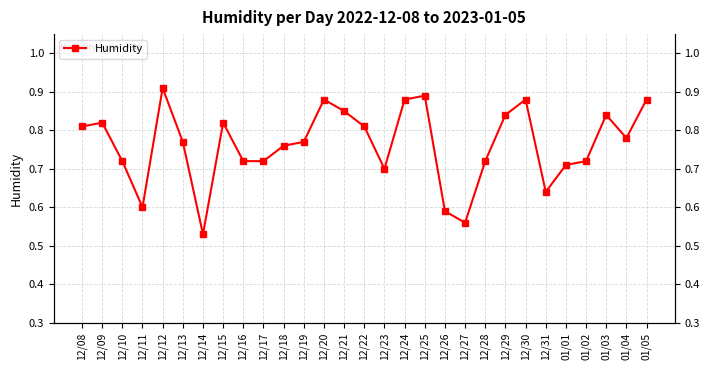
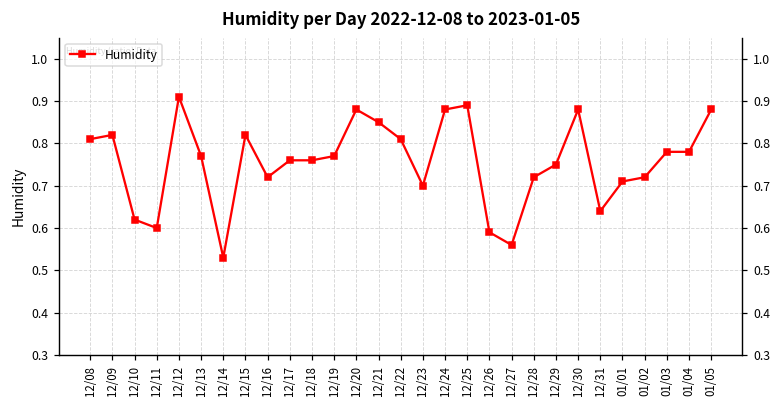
12/10: 0.72 -> 0.62
12/17: 0.72 -> 0.76
12/29: 0.84 -> 0.75
01/03: 0.84 -> 0.78
